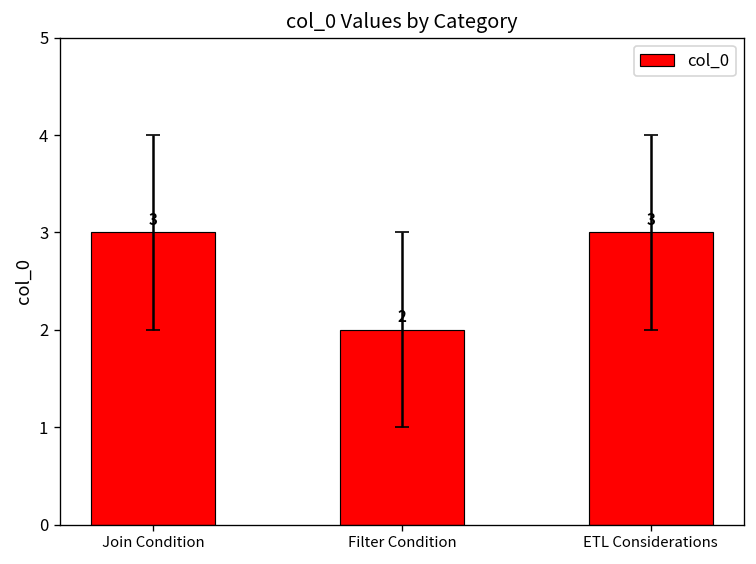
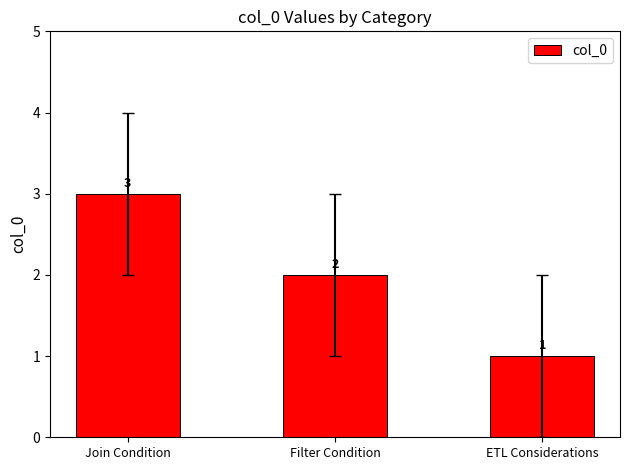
col_0, ETL Considerations: 3 -> 1
